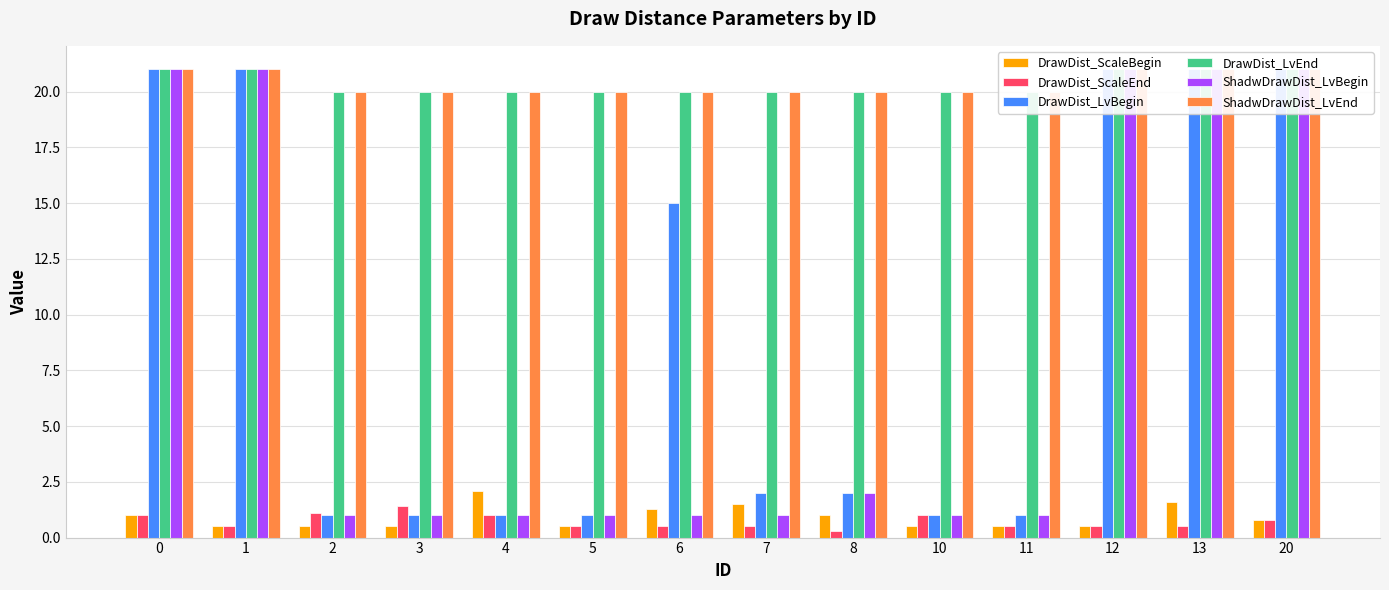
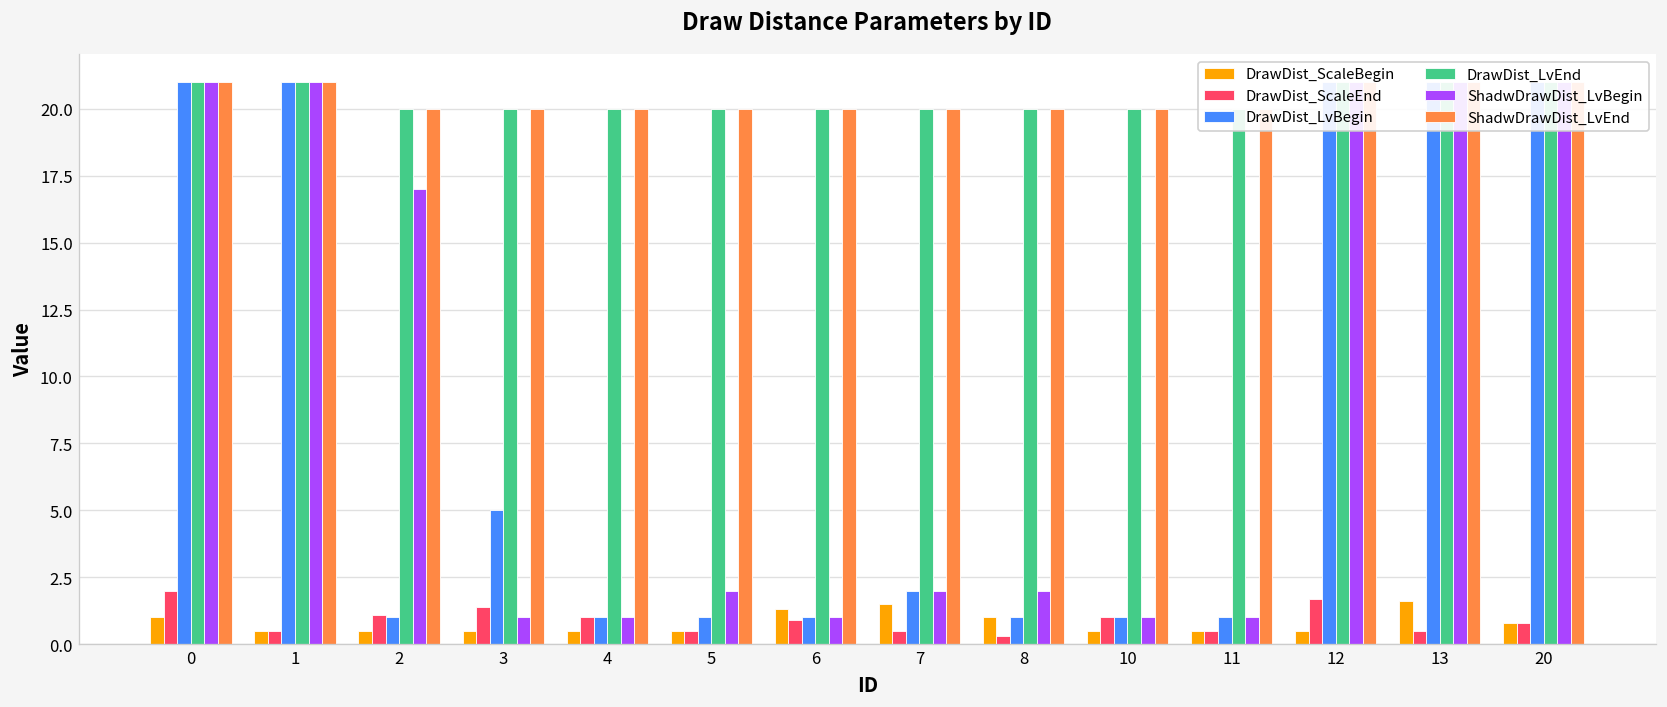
DrawDist_ScaleEnd, 0: 1 -> 2
ShadwDrawDist_LvBegin, 2: 1 -> 17
DrawDist_LvBegin, 3: 1 -> 5
DrawDist_ScaleBegin, 4: 2.1 -> 0.5
ShadwDrawDist_LvBegin, 5: 1 -> 2
DrawDist_ScaleEnd, 6: 0.5 -> 0.9
DrawDist_LvBegin, 6: 15 -> 1
ShadwDrawDist_LvBegin, 7: 1 -> 2
DrawDist_LvBegin, 8: 2 -> 1
DrawDist_ScaleEnd, 12: 0.5 -> 1.7
